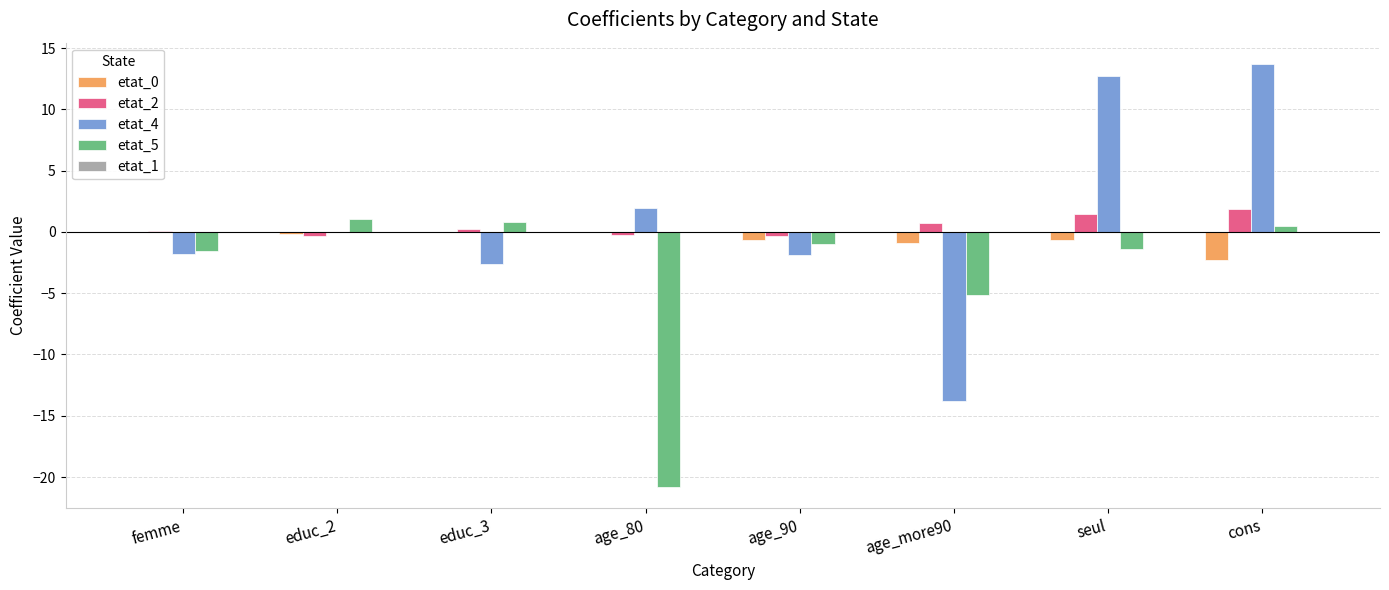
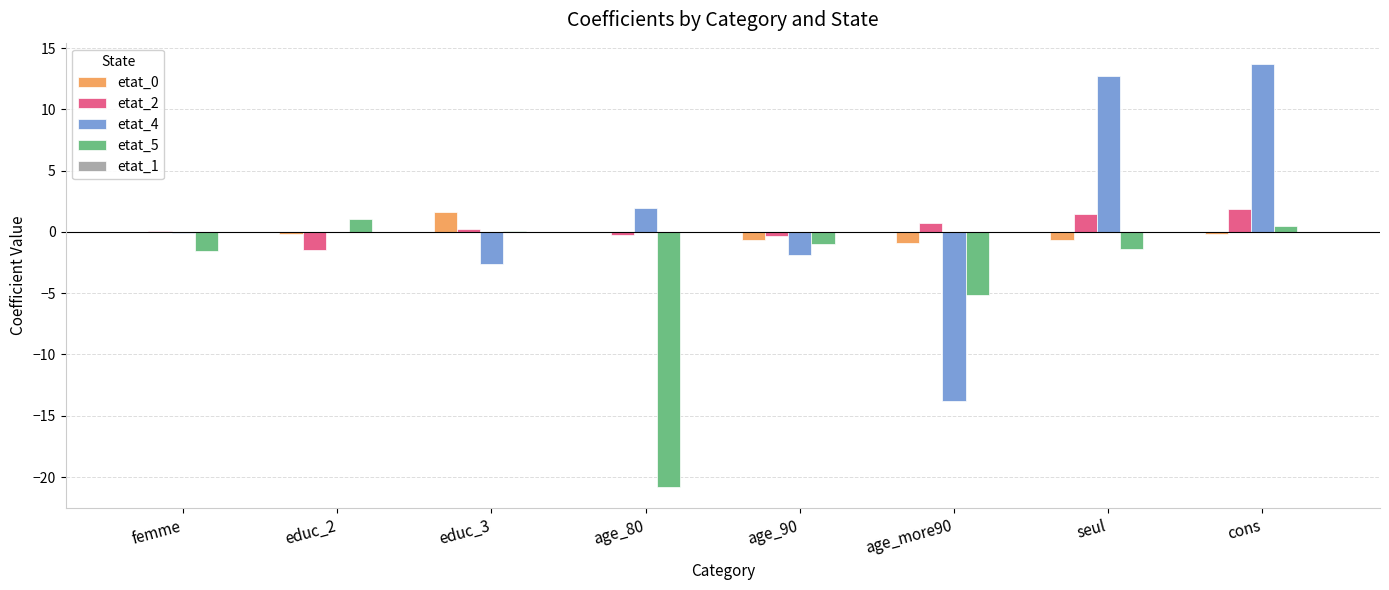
etat_4, femme: -1.8 -> -0.1
etat_2, educ_2: -0.3 -> -1.5
etat_0, educ_3: 0.0 -> 1.6
etat_5, educ_3: 0.8 -> 0.1
etat_0, cons: -2.3 -> -0.1
